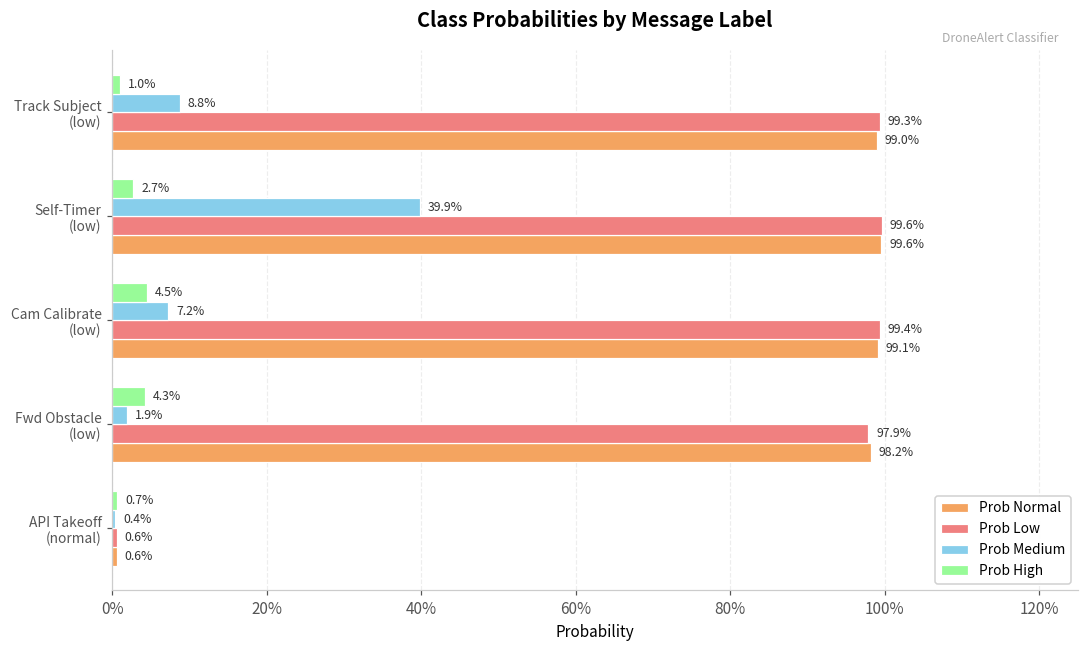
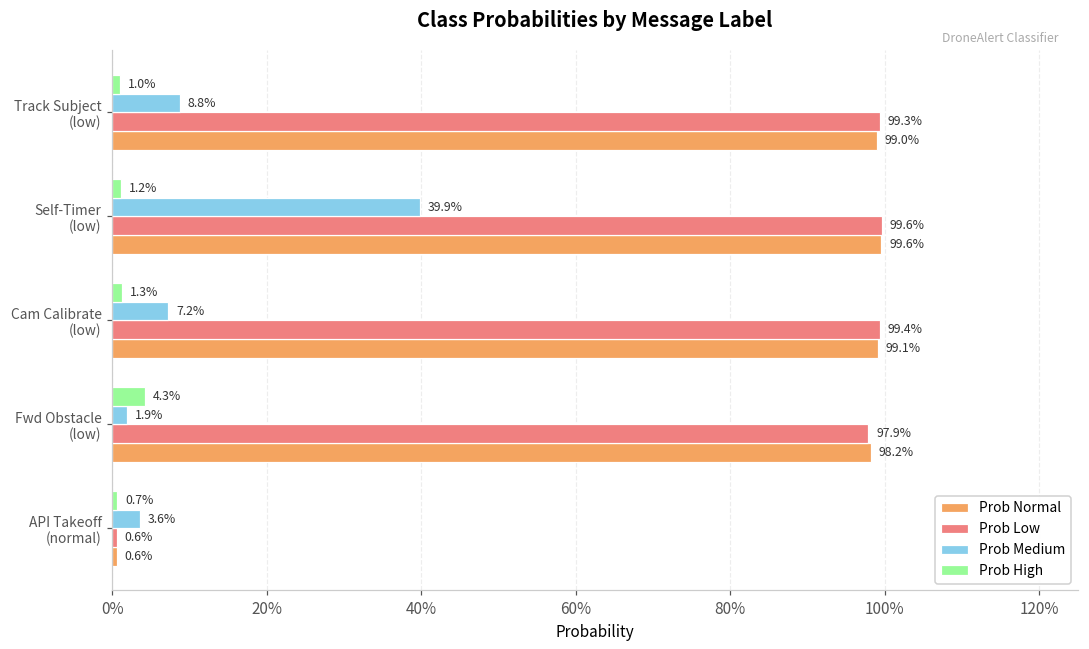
Prob High, Self-Timer (low): 2.7% -> 1.2%
Prob High, Cam Calibrate (low): 4.5% -> 1.3%
Prob Medium, API Takeoff (normal): 0.4% -> 3.6%
